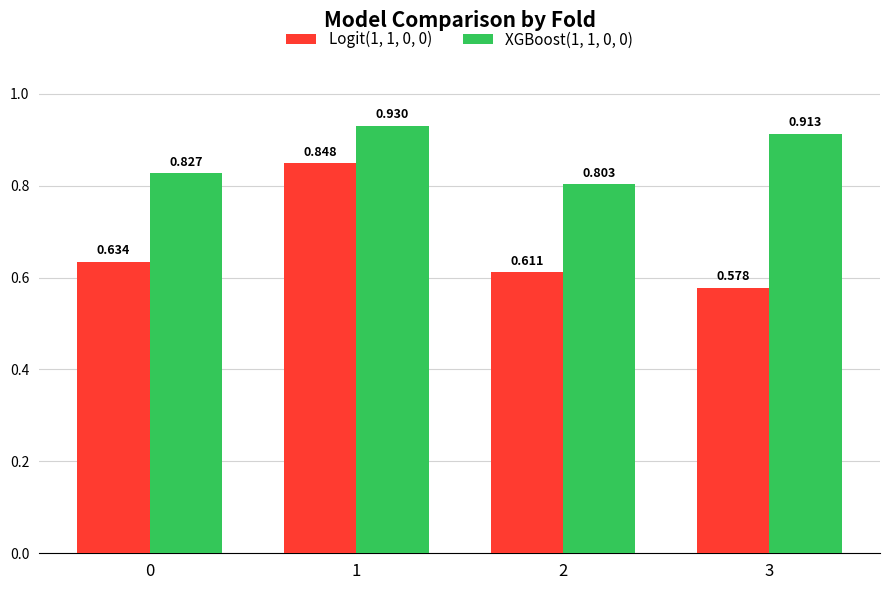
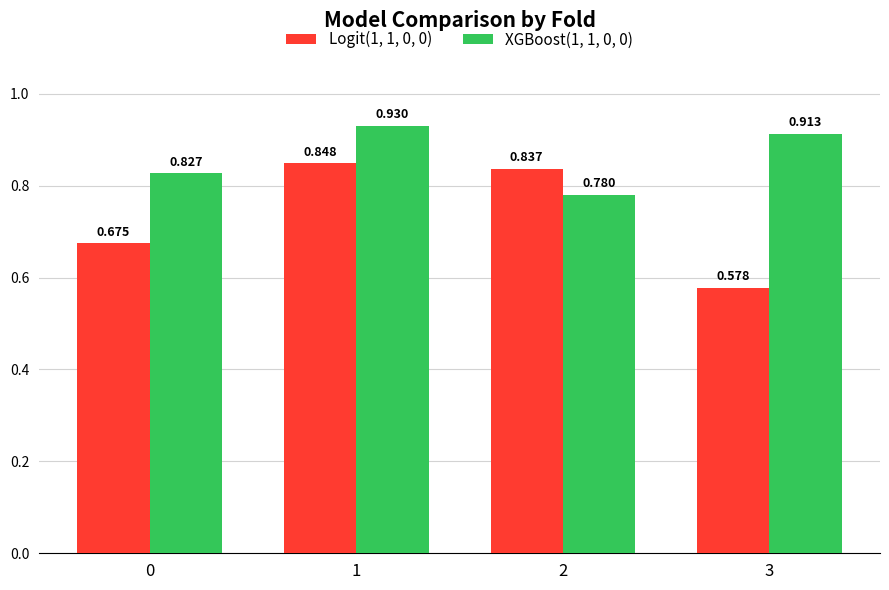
Logit(1, 1, 0, 0), 0: 0.634 -> 0.675
Logit(1, 1, 0, 0), 2: 0.611 -> 0.837
XGBoost(1, 1, 0, 0), 2: 0.803 -> 0.780
